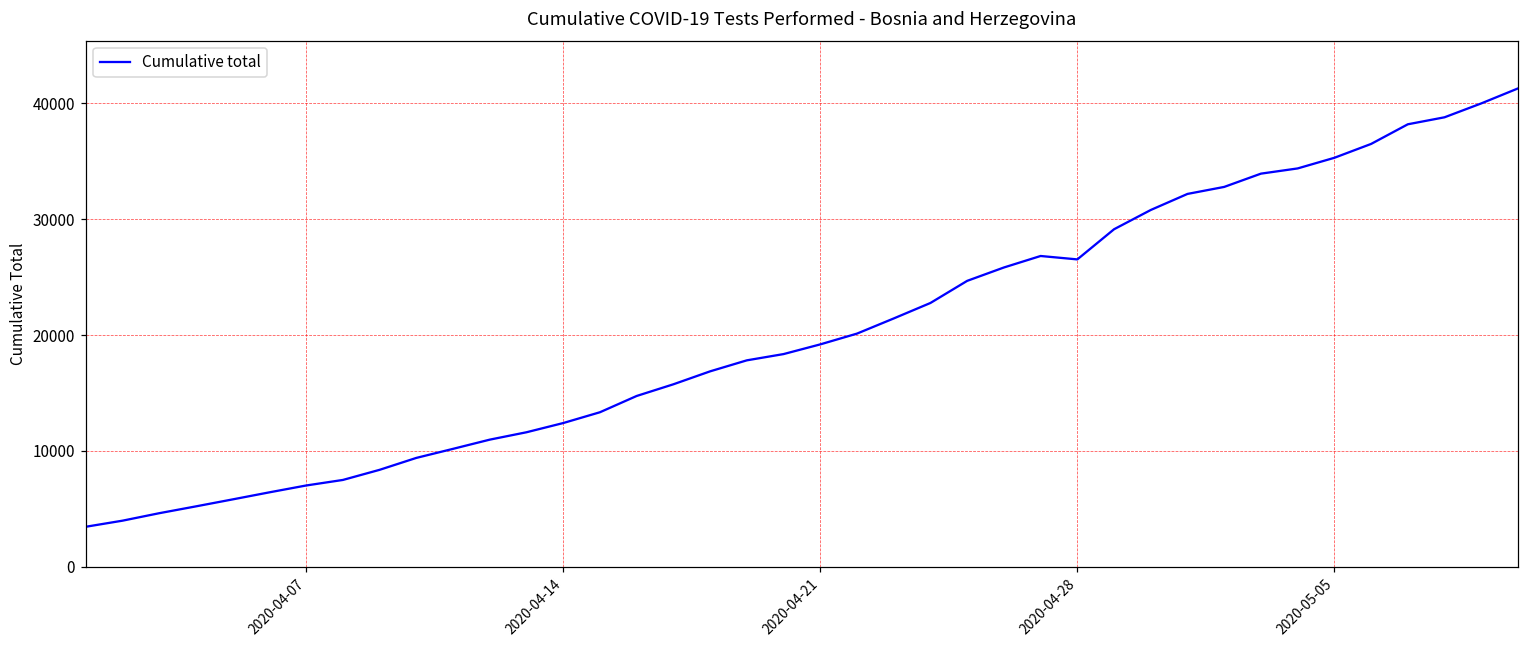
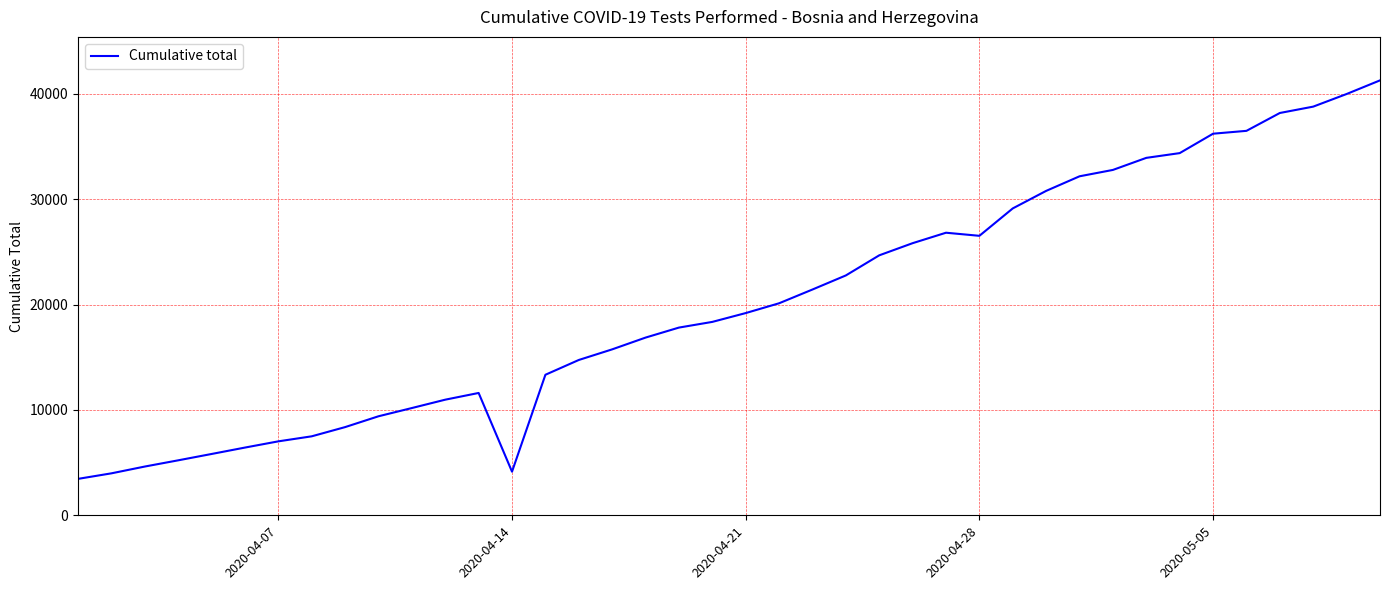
2020-04-14: 12400 -> 4100
2020-05-05: 35300 -> 36200
